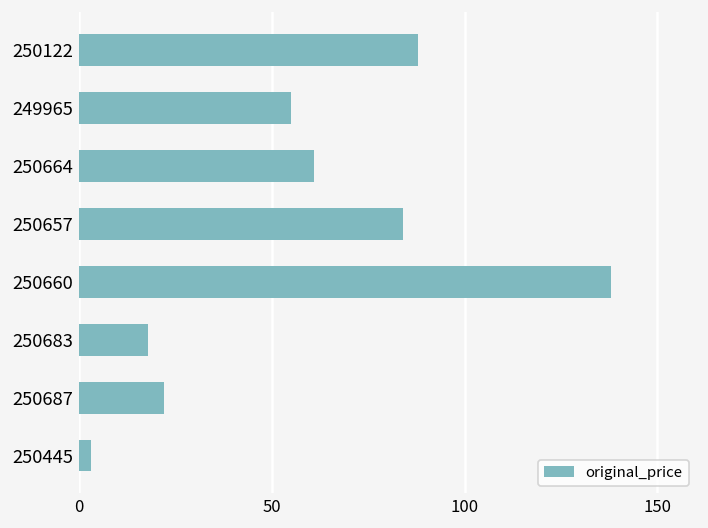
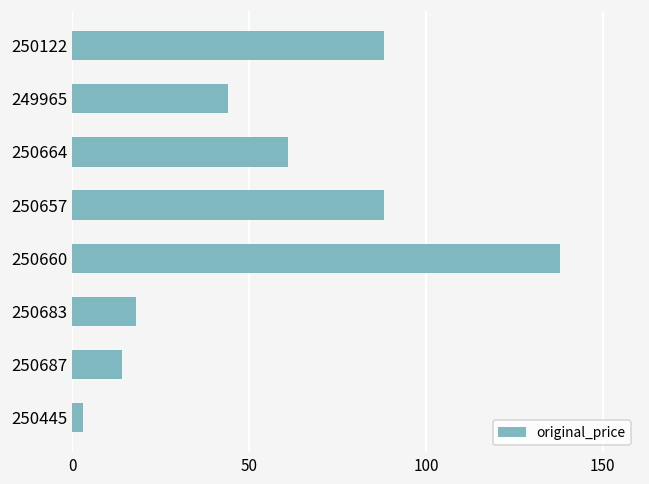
249965: 55 -> 44
250657: 84 -> 88
250687: 22 -> 14
